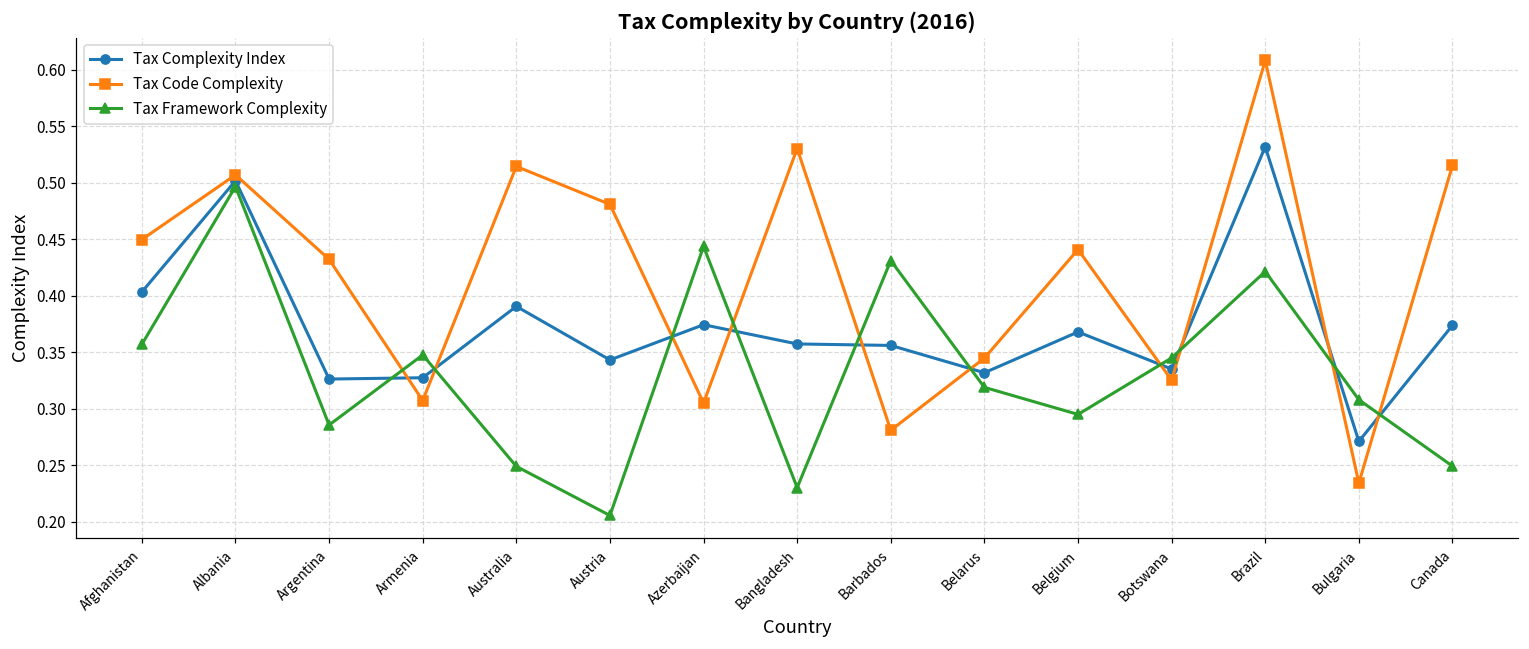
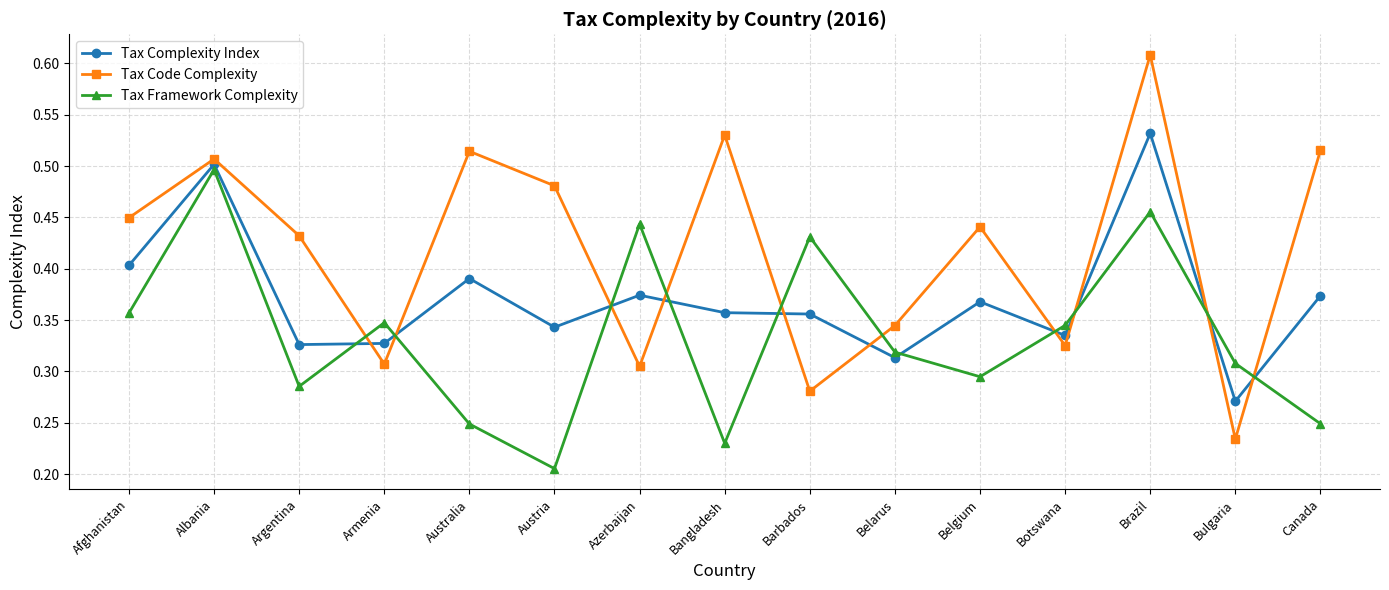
Tax Complexity Index, Belarus: 0.332 -> 0.313
Tax Framework Complexity, Brazil: 0.421 -> 0.456
